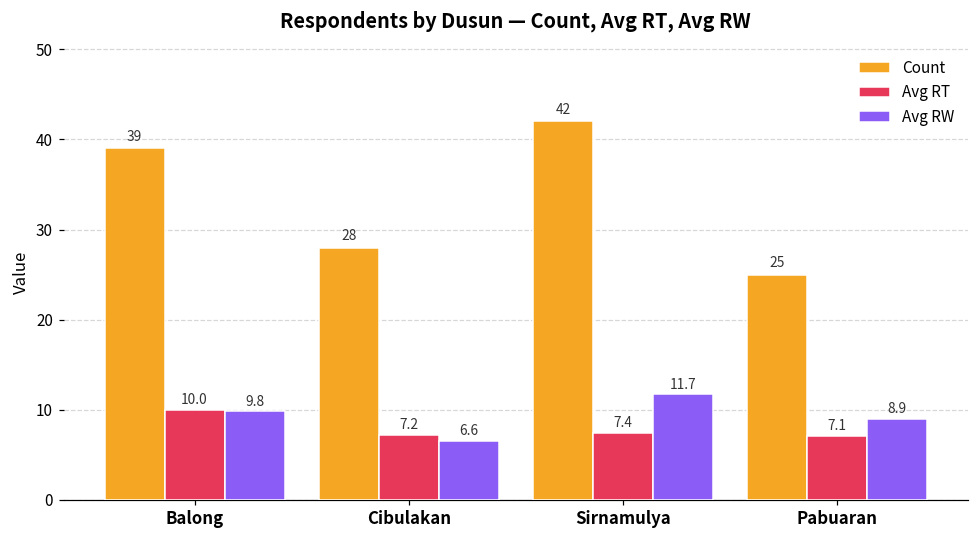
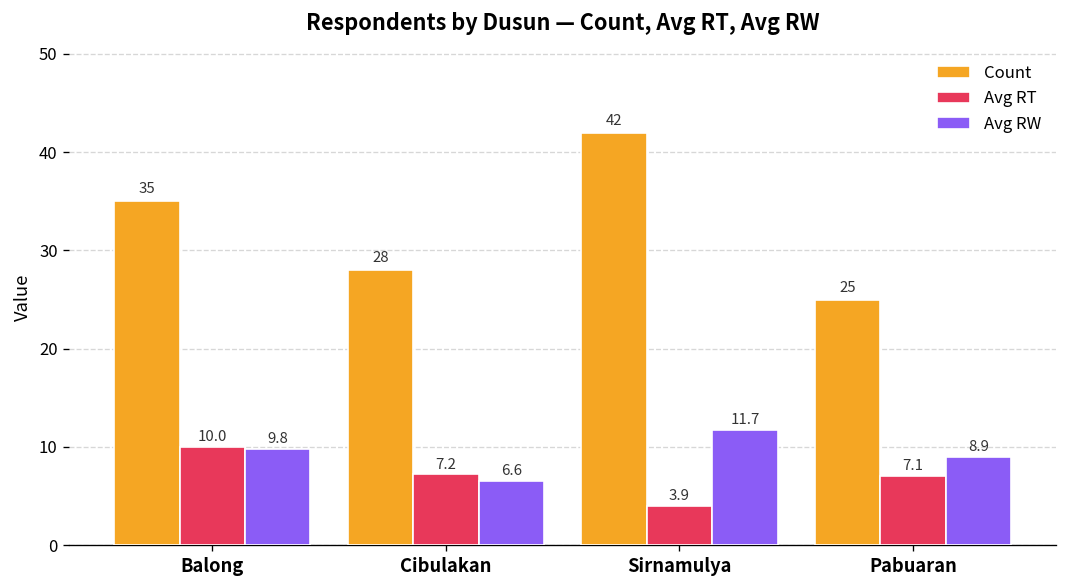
Count, Balong: 39 -> 35
Avg RT, Sirnamulya: 7.4 -> 3.9
